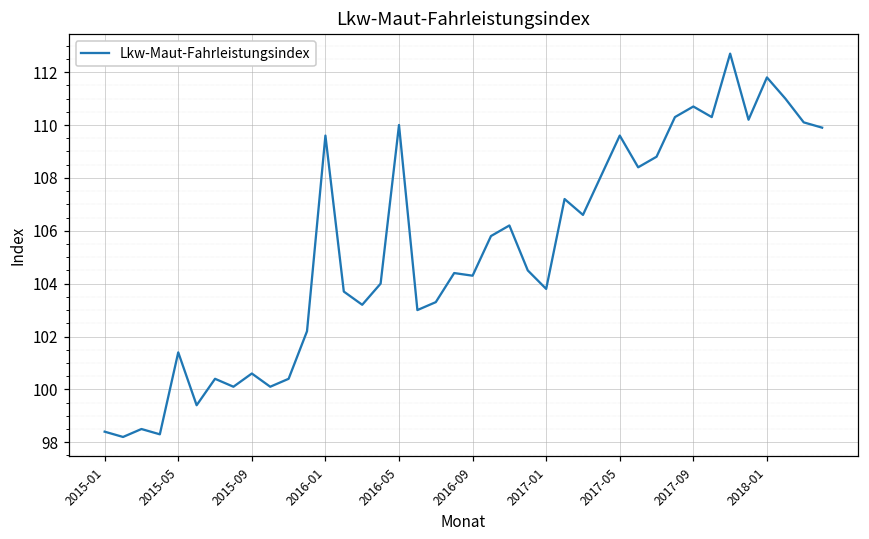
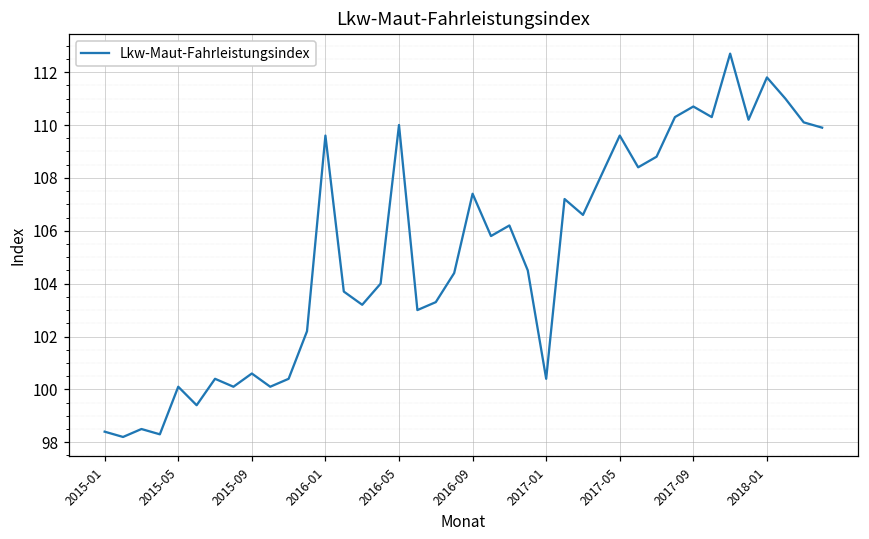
2015-05: 101.4 -> 100.1
2016-09: 104.3 -> 107.4
2017-01: 103.8 -> 100.4
